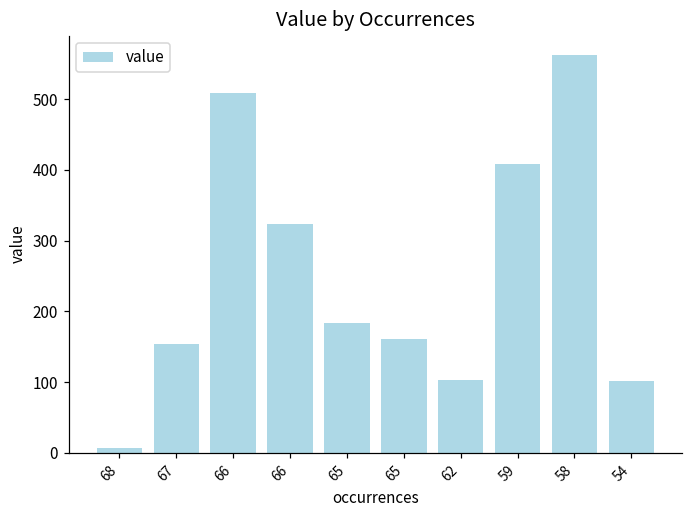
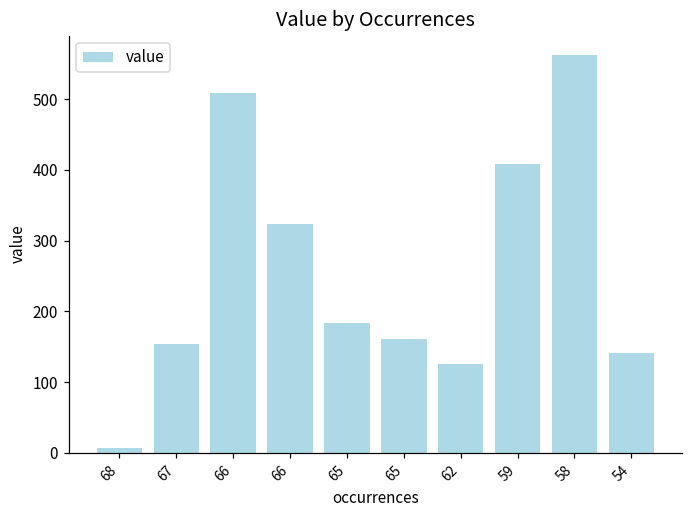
62: 100 -> 130
54: 100 -> 140
